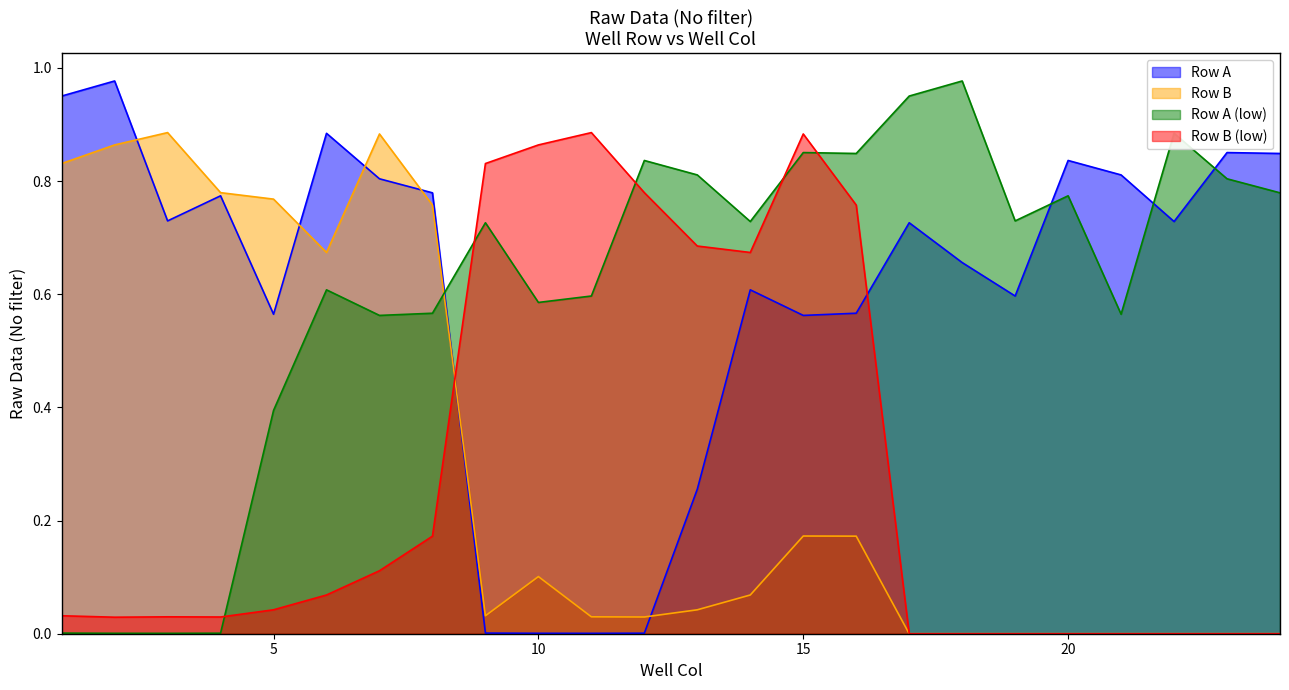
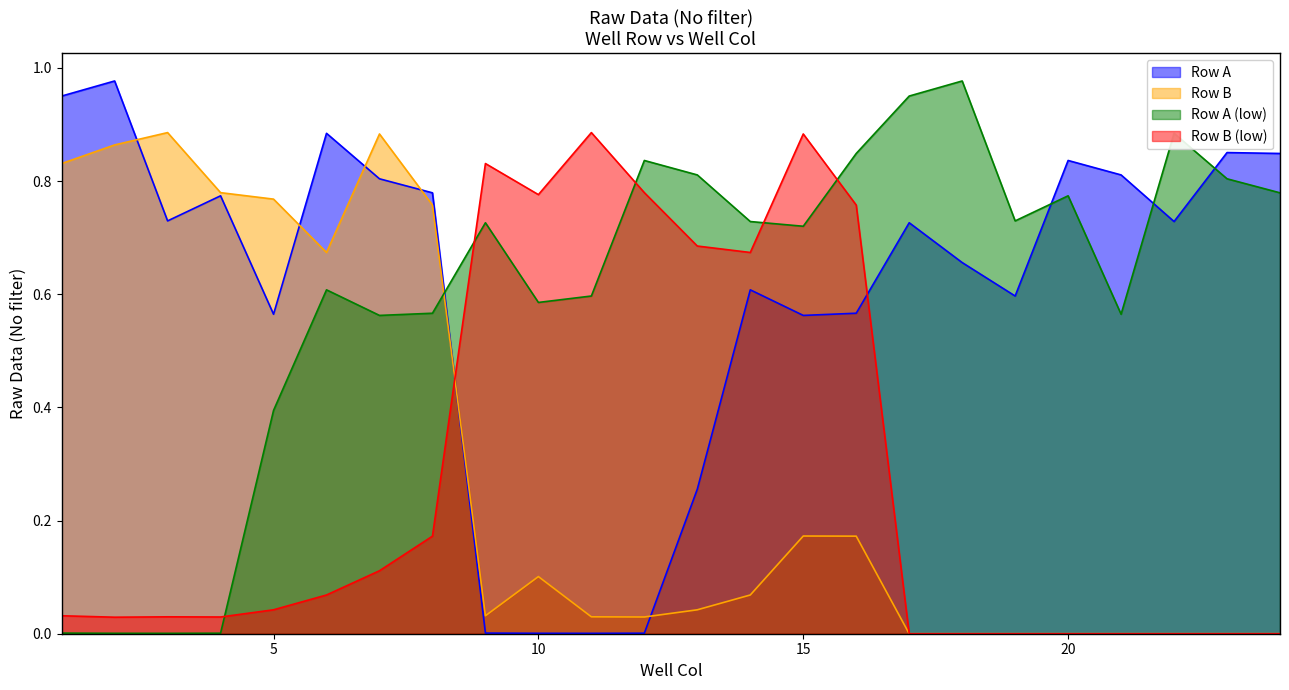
Row B (low), 10: 0.86 -> 0.78
Row A (low), 15: 0.85 -> 0.72
